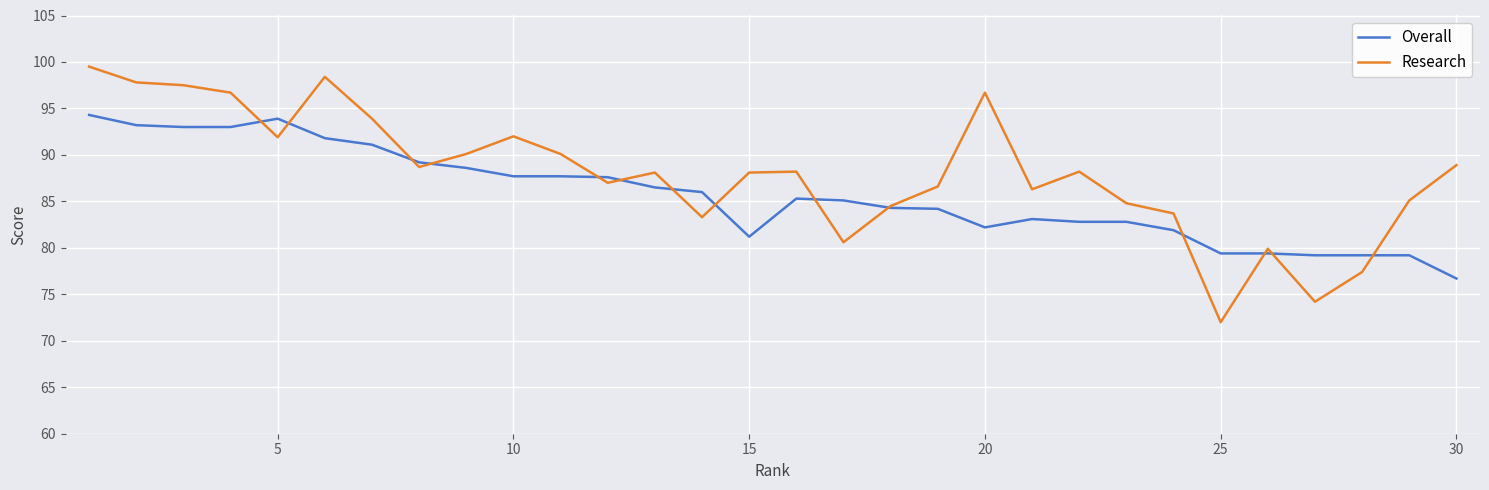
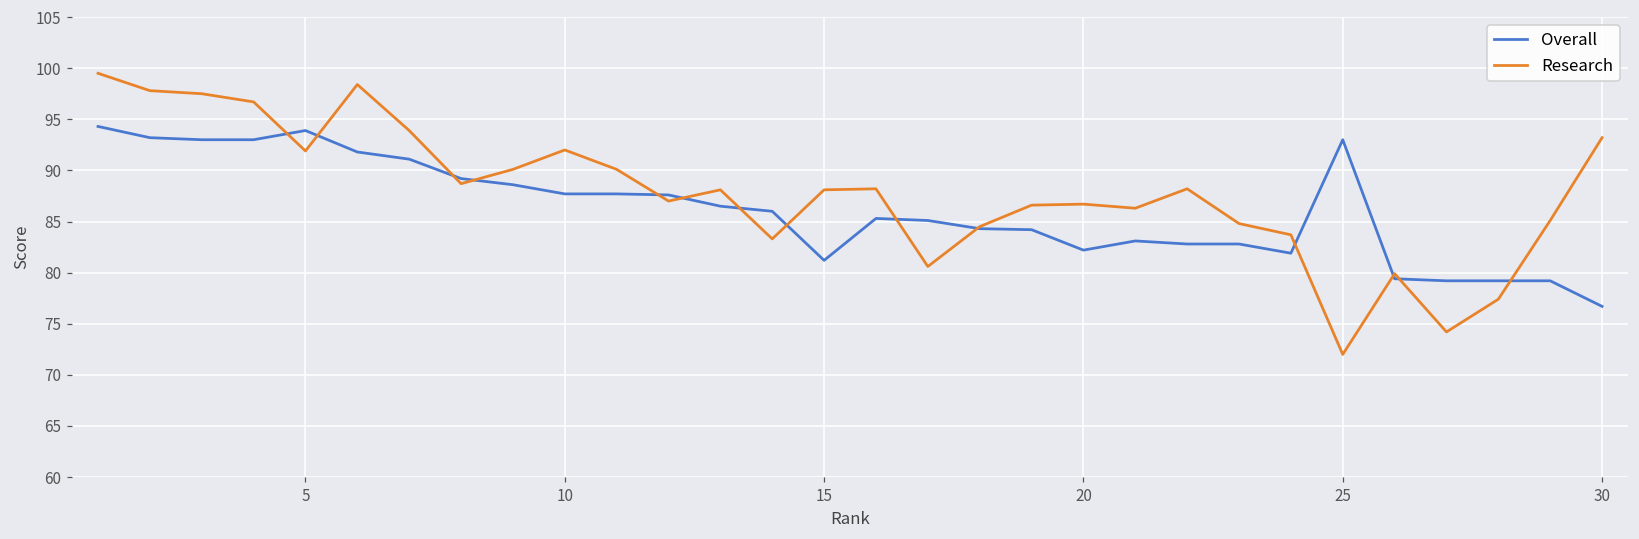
Research, 20: 97 -> 87
Overall, 25: 79 -> 93
Research, 30: 89 -> 93
